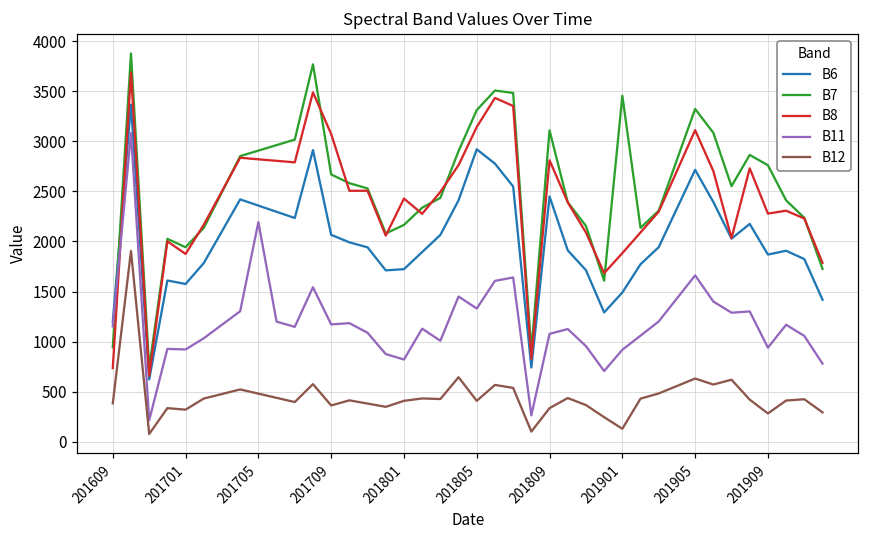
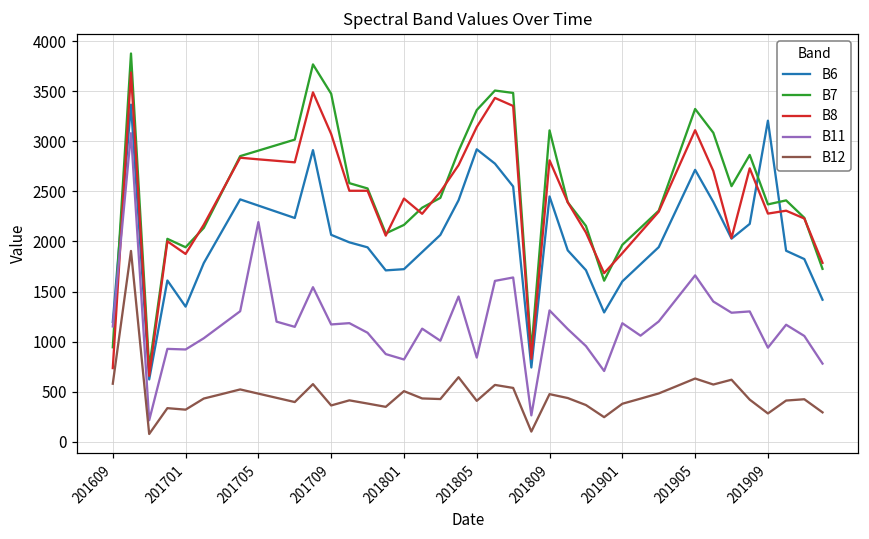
B12, 201609: 400 -> 600
B6, 201701: 1600 -> 1300
B7, 201709: 2700 -> 3500
B12, 201801: 400 -> 500
B11, 201805: 1300 -> 800
B11, 201809: 1100 -> 1300
B12, 201809: 300 -> 500
B6, 201901: 1500 -> 1600
B7, 201901: 3500 -> 2000
B11, 201901: 900 -> 1200
B12, 201901: 100 -> 400
B6, 201909: 1900 -> 3200
B7, 201909: 2800 -> 2400
